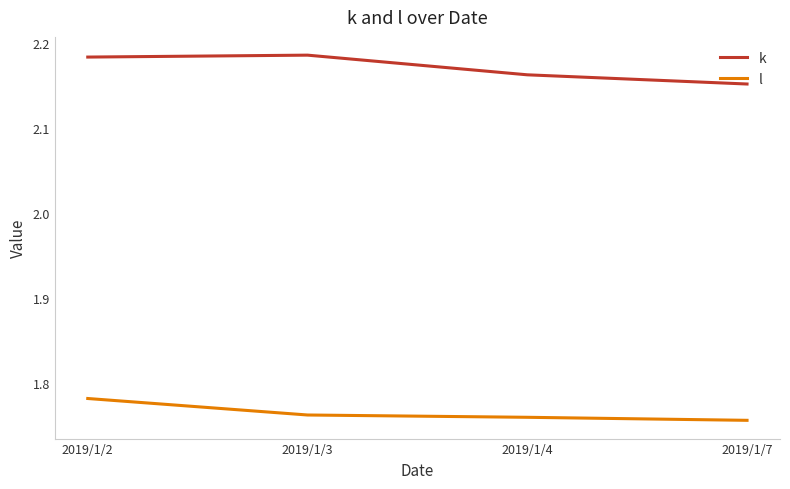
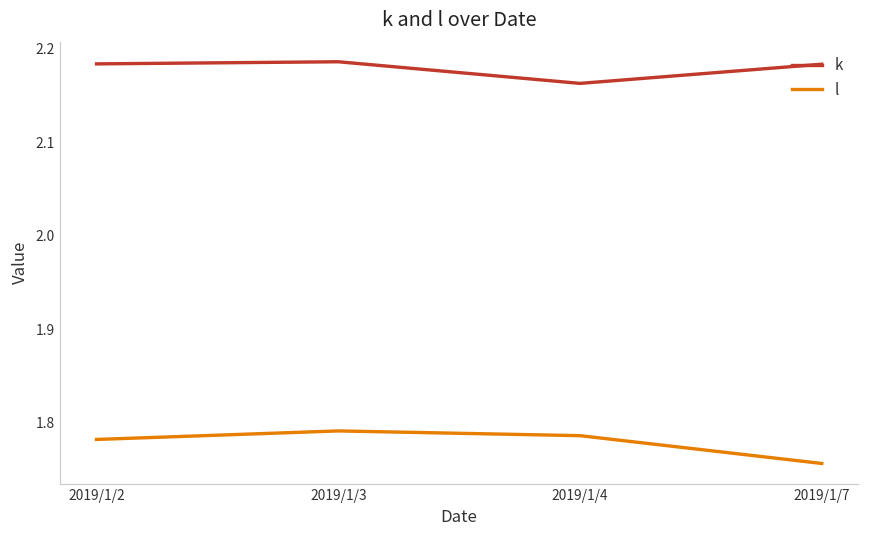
l, 2019/1/3: 1.76 -> 1.79
l, 2019/1/4: 1.76 -> 1.79
k, 2019/1/7: 2.15 -> 2.18
